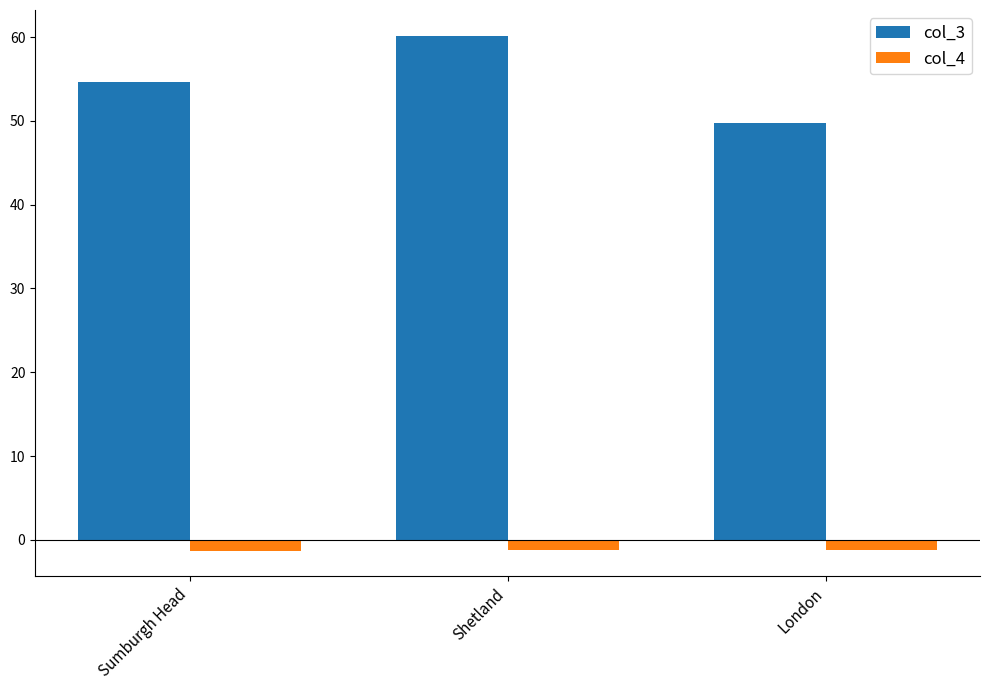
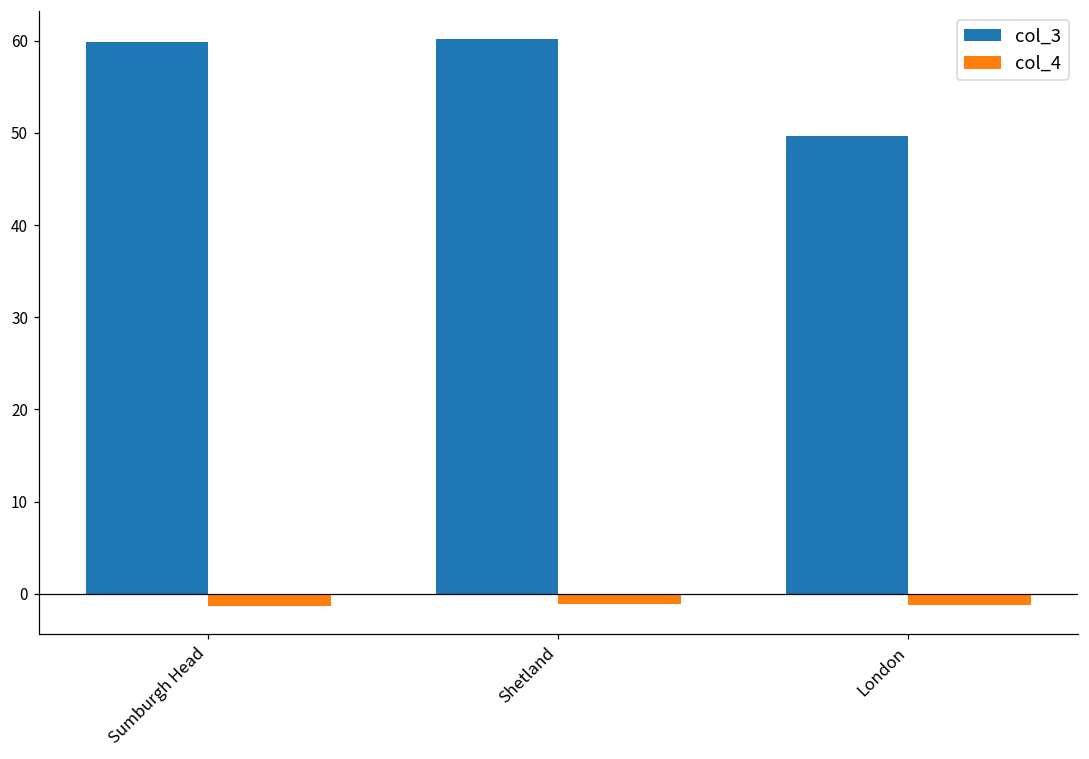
col_3, Sumburgh Head: 55 -> 60
